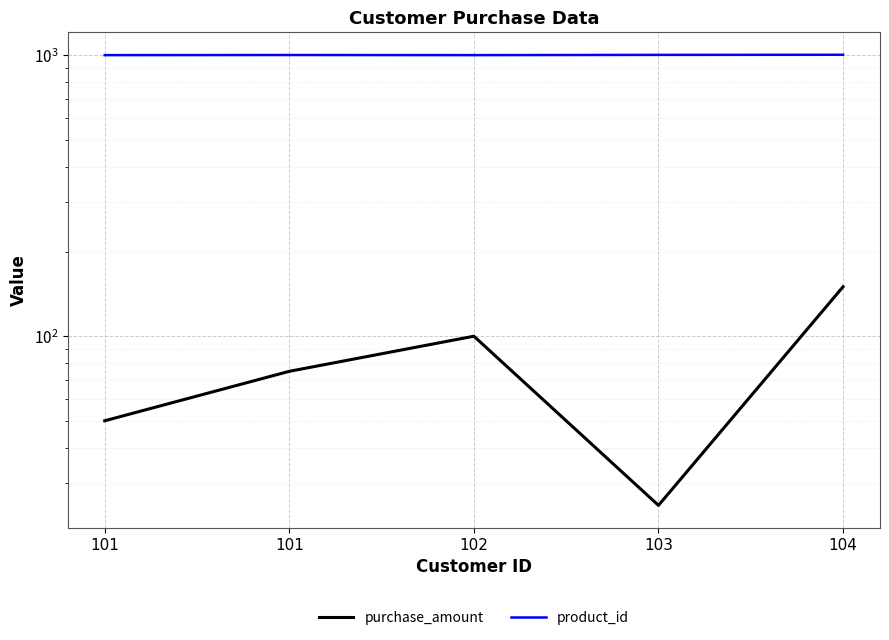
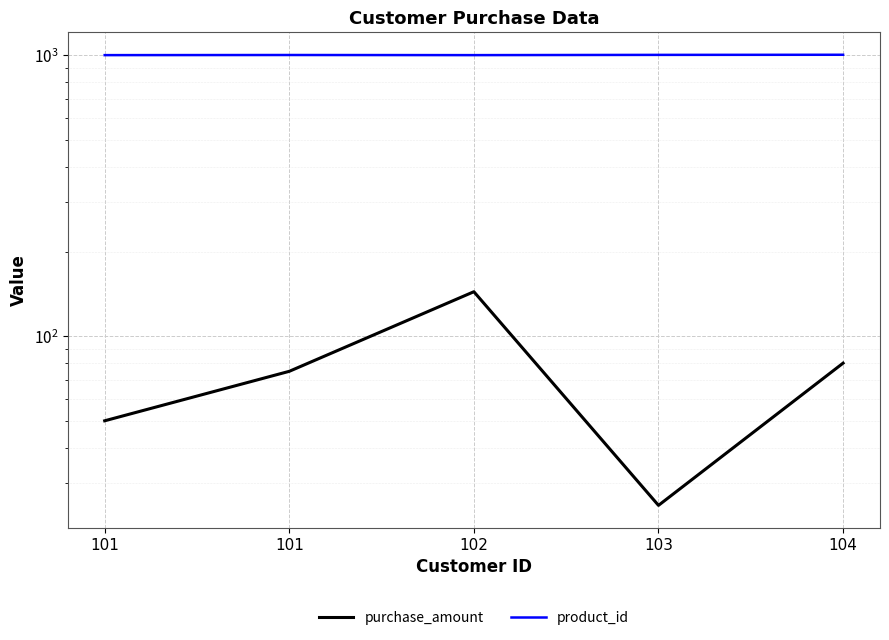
purchase_amount, 102: 100 -> 140
purchase_amount, 104: 150 -> 80
